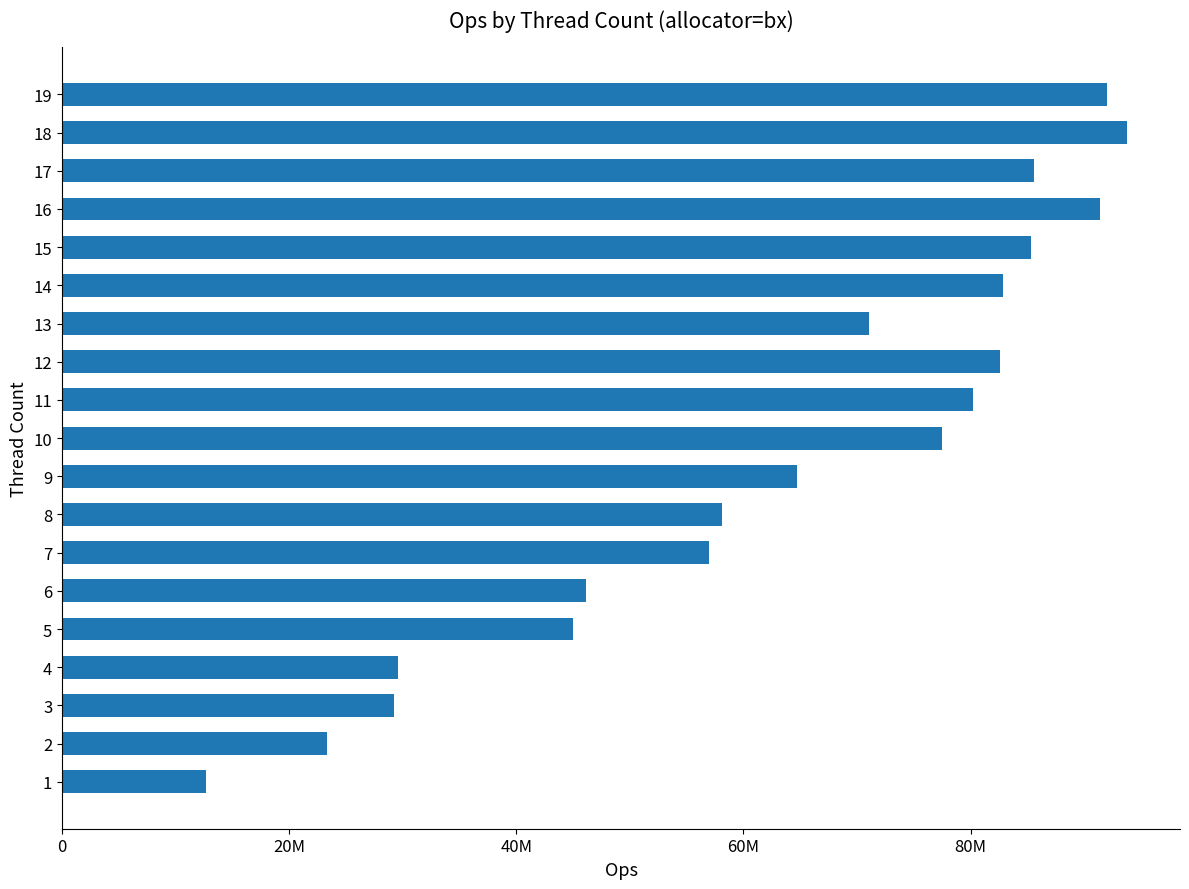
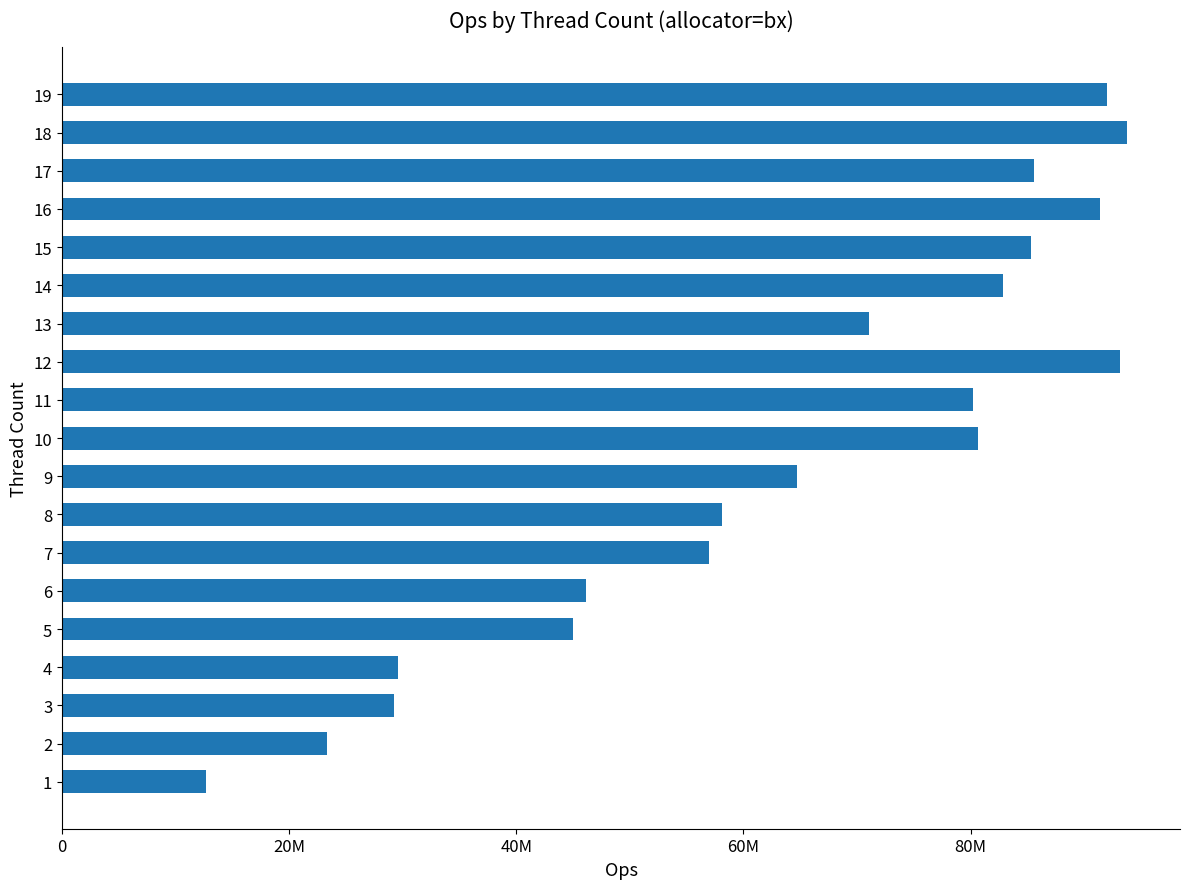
12: 82600000 -> 93100000
10: 77400000 -> 80600000
